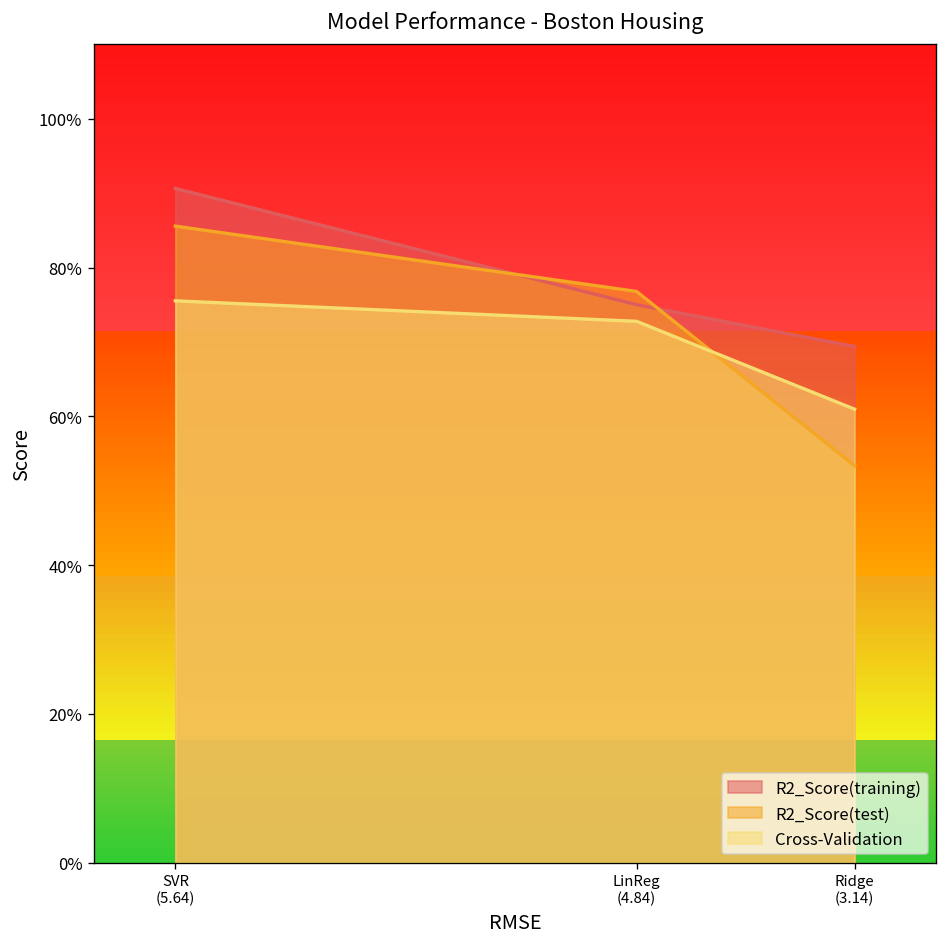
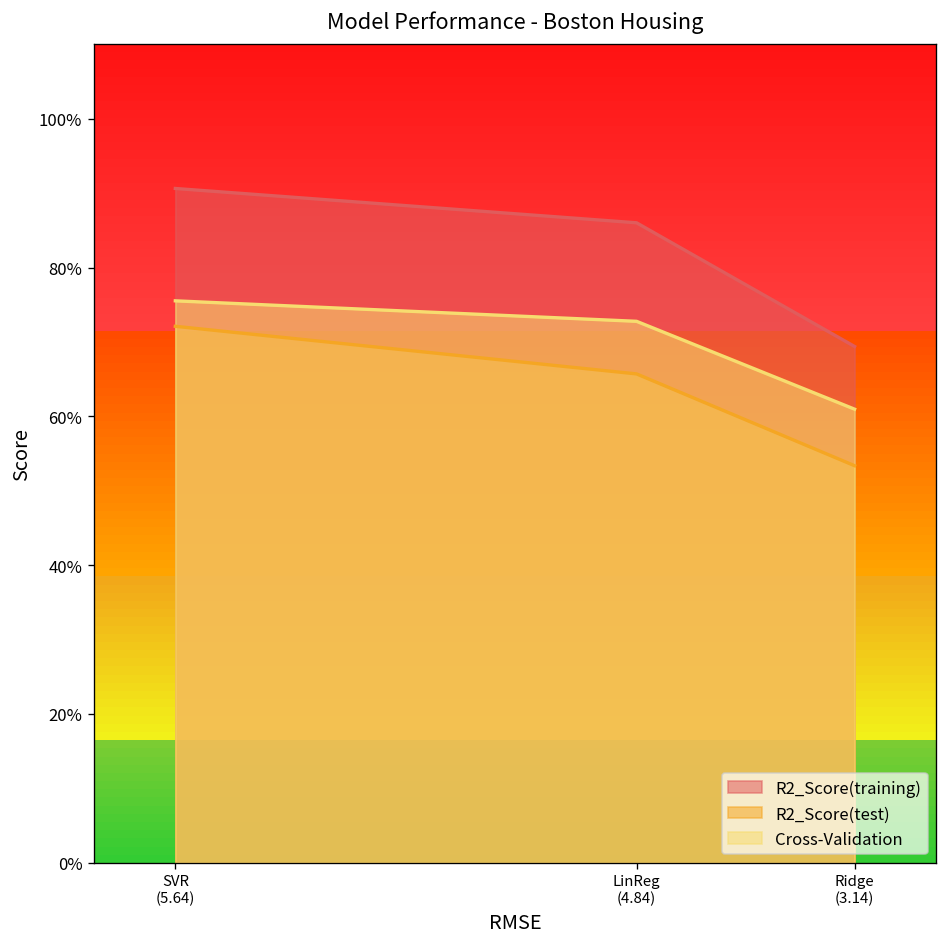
R2_Score(test), SVR (5.64): 86% -> 72%
R2_Score(training), LinReg (4.84): 75% -> 86%
R2_Score(test), LinReg (4.84): 77% -> 66%
